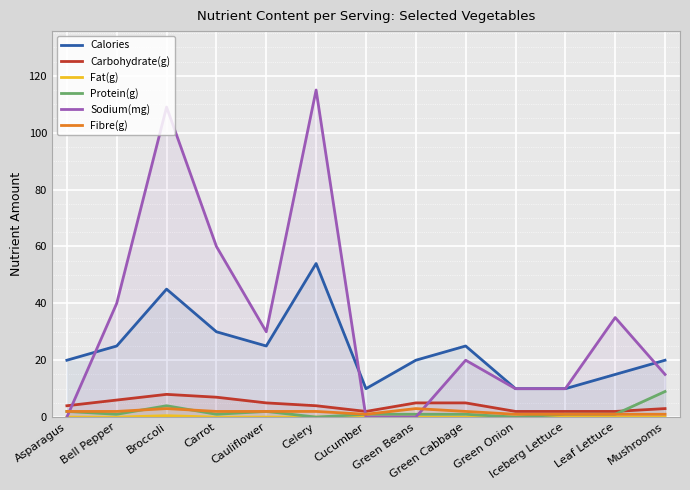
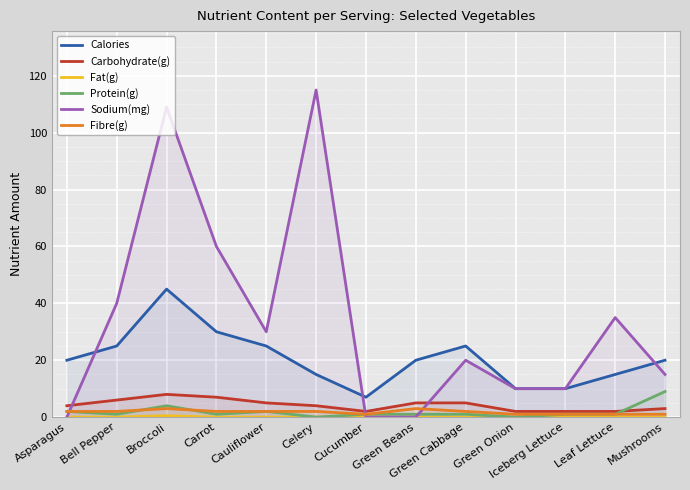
Calories, Celery: 54 -> 15
Calories, Cucumber: 10 -> 7
